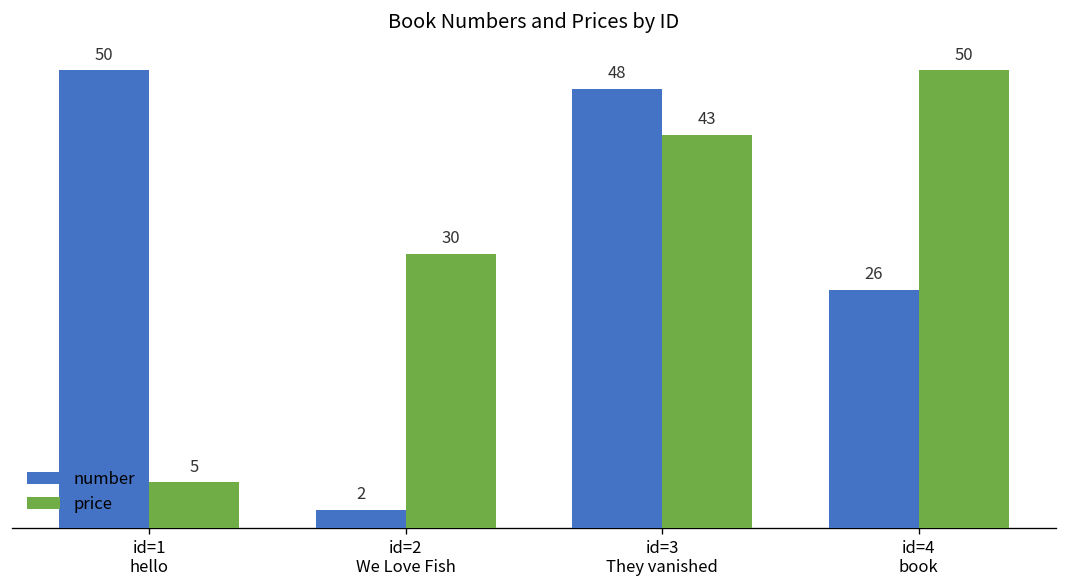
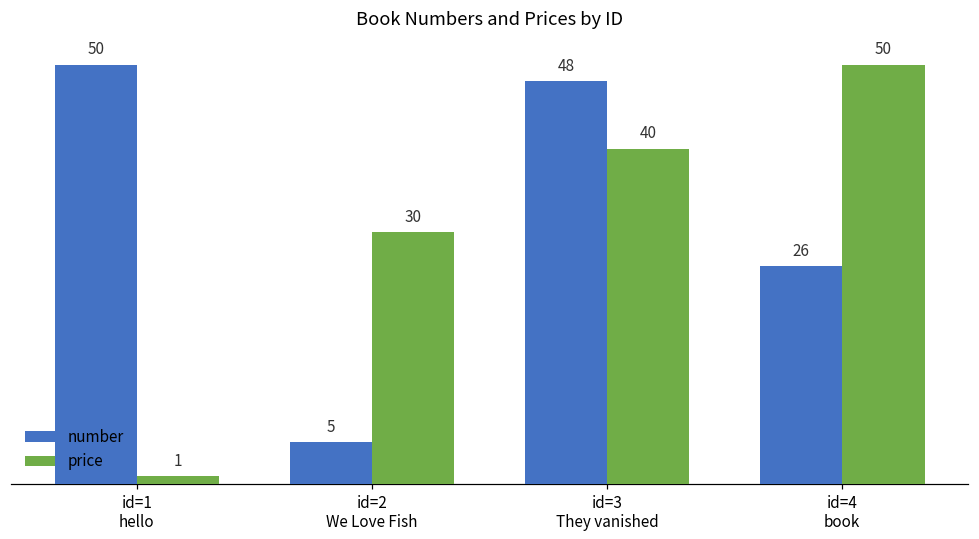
price, id=1 hello: 5 -> 1
number, id=2 We Love Fish: 2 -> 5
price, id=3 They vanished: 43 -> 40
